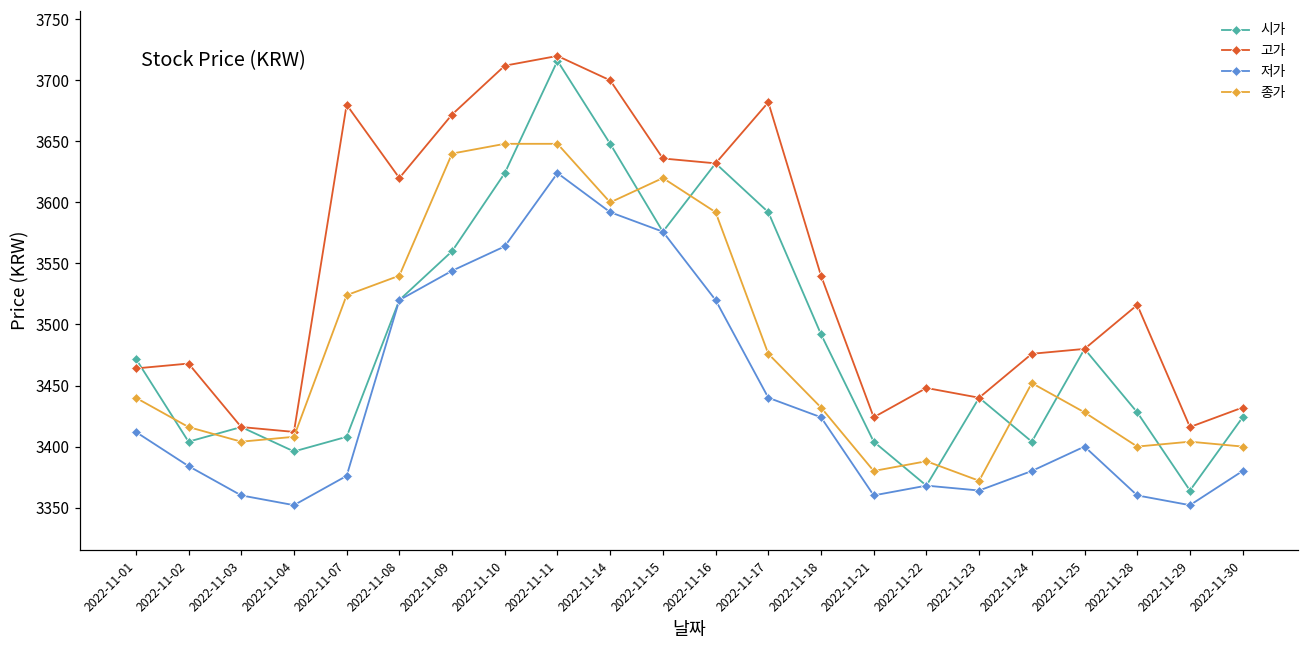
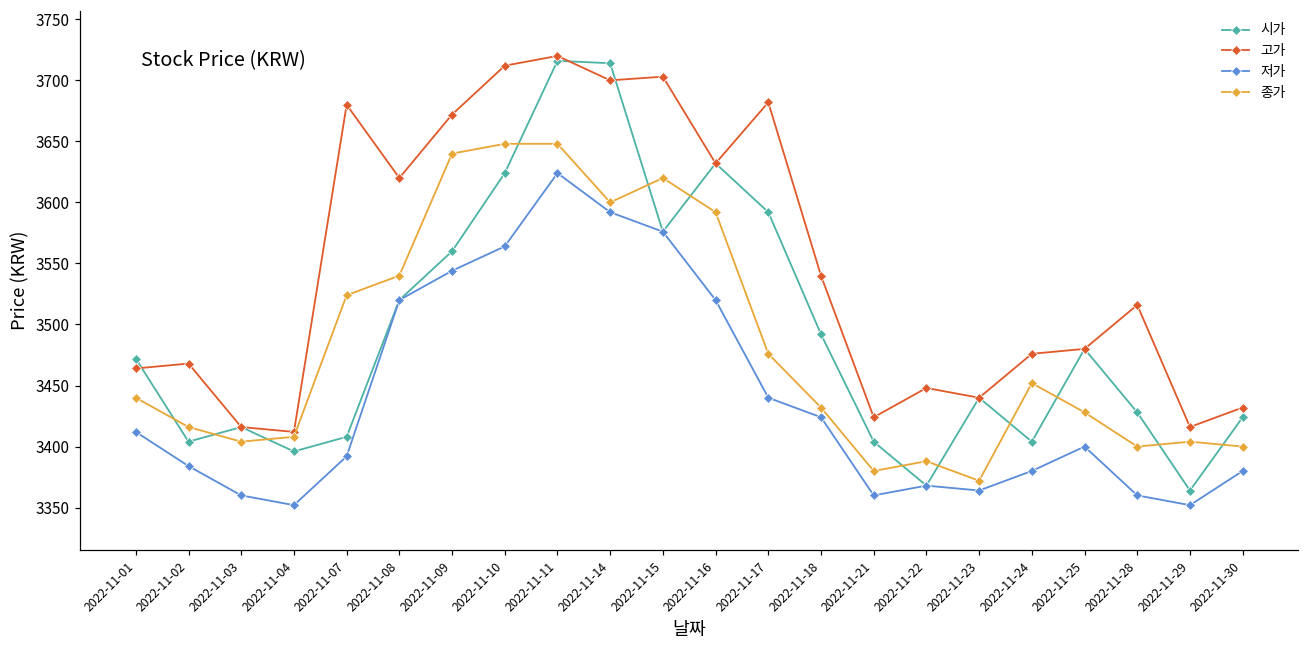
저가, 2022-11-07: 3376 -> 3392
시가, 2022-11-14: 3648 -> 3714
고가, 2022-11-15: 3636 -> 3703
